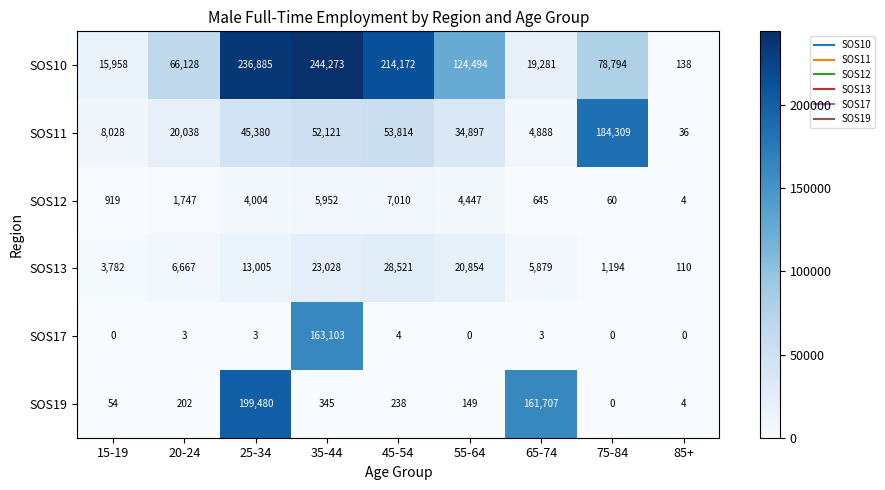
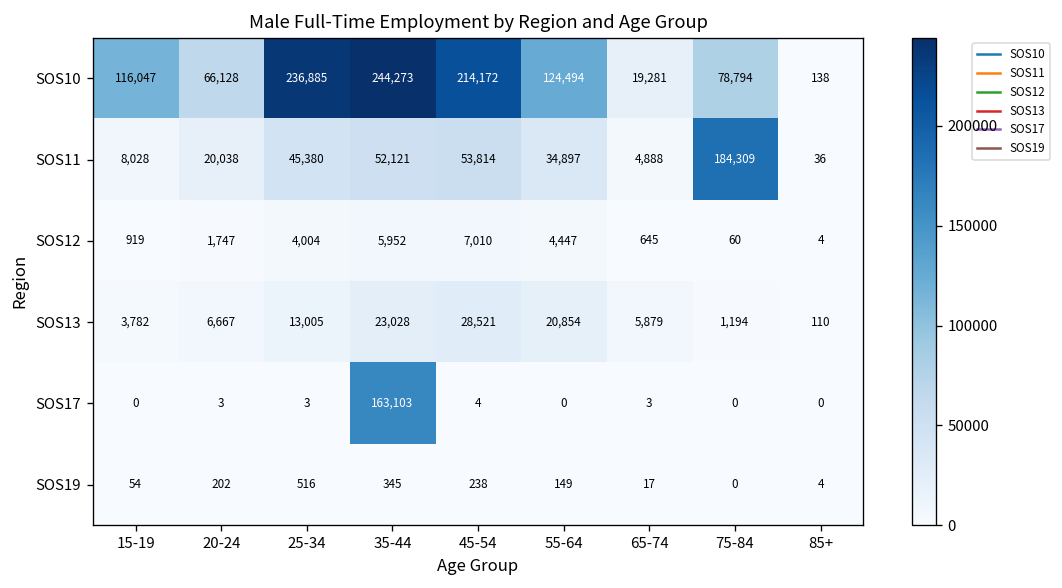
SOS10, 15-19: 15,958 -> 116,047
SOS19, 25-34: 199,480 -> 516
SOS19, 65-74: 161,707 -> 17
